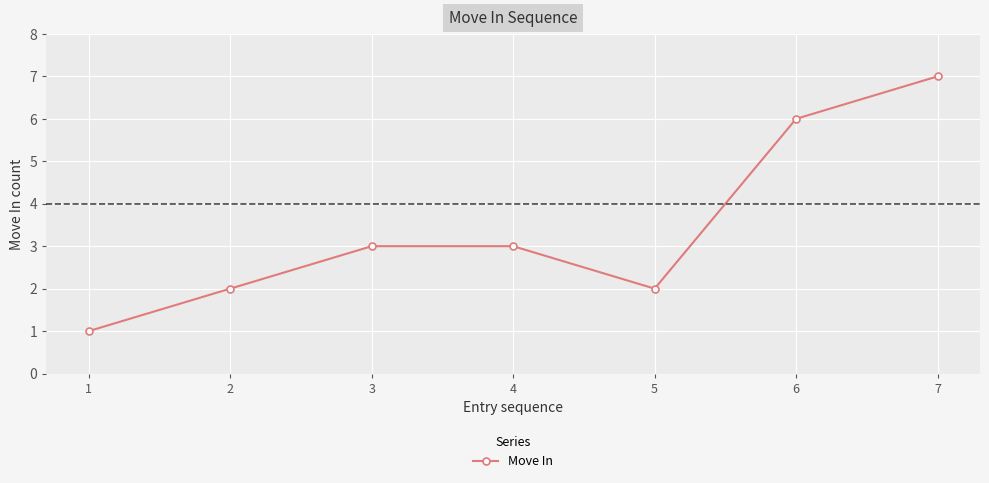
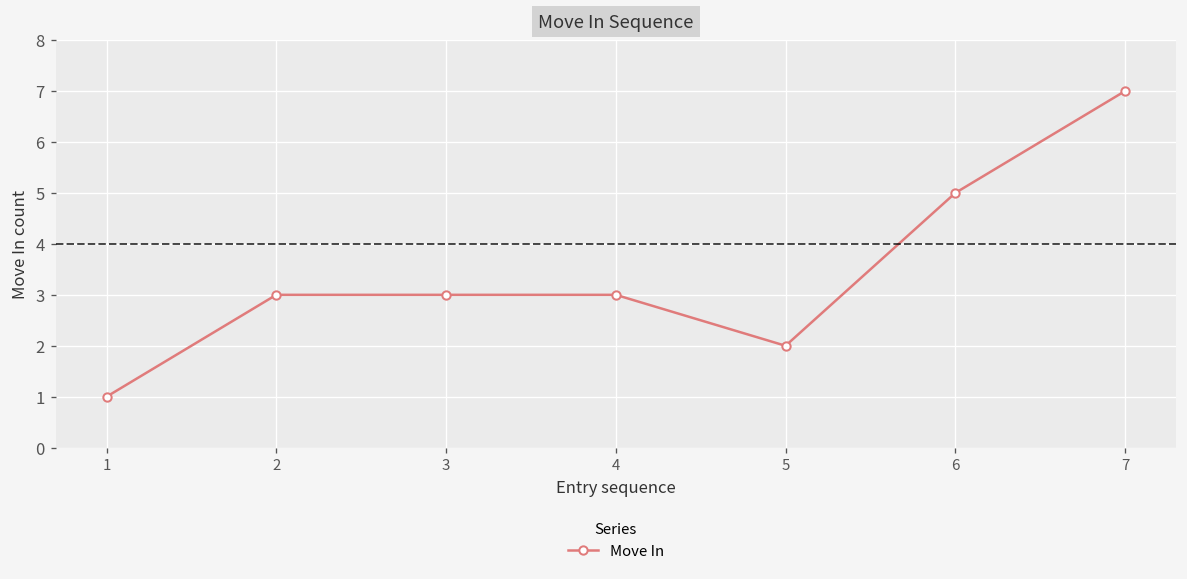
2: 2 -> 3
6: 6 -> 5
